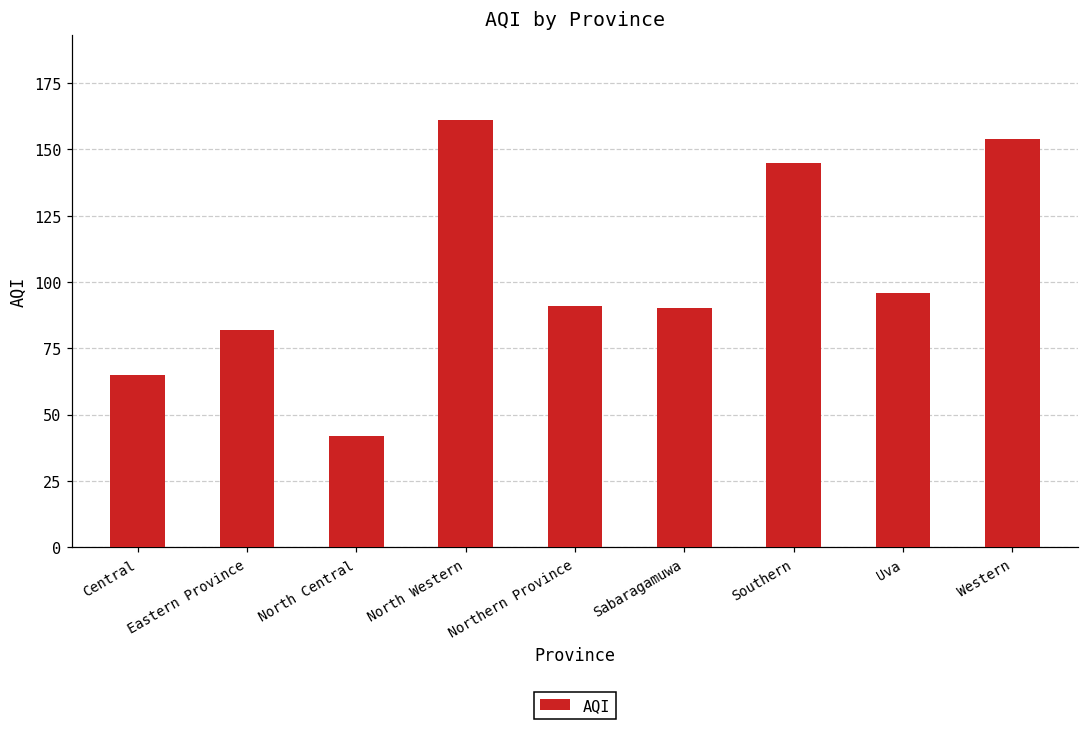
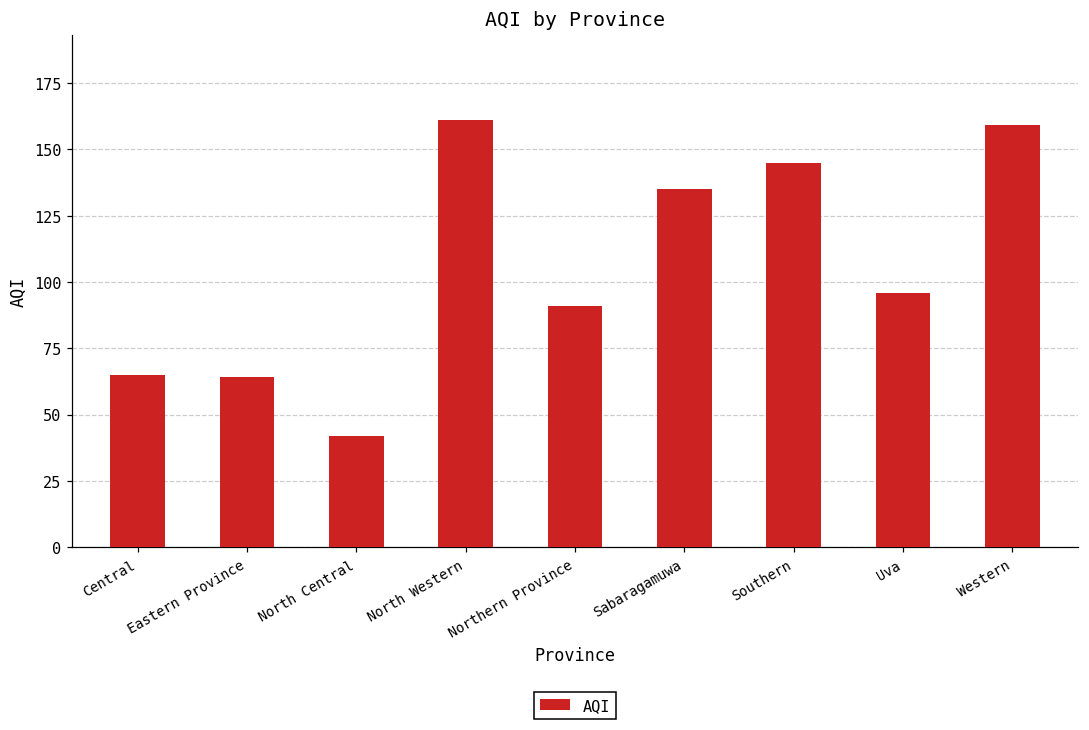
Eastern Province: 82 -> 64
Sabaragamuwa: 90 -> 135
Western: 154 -> 159
